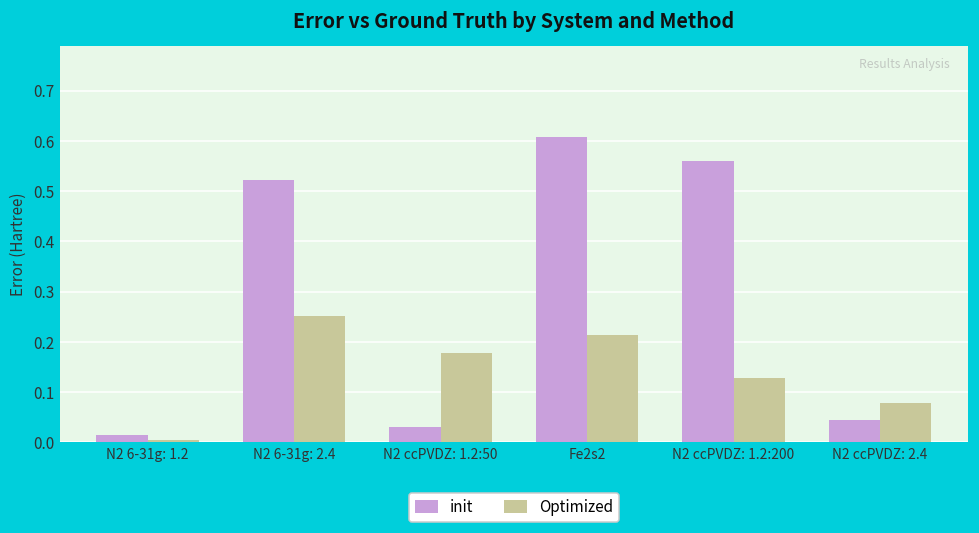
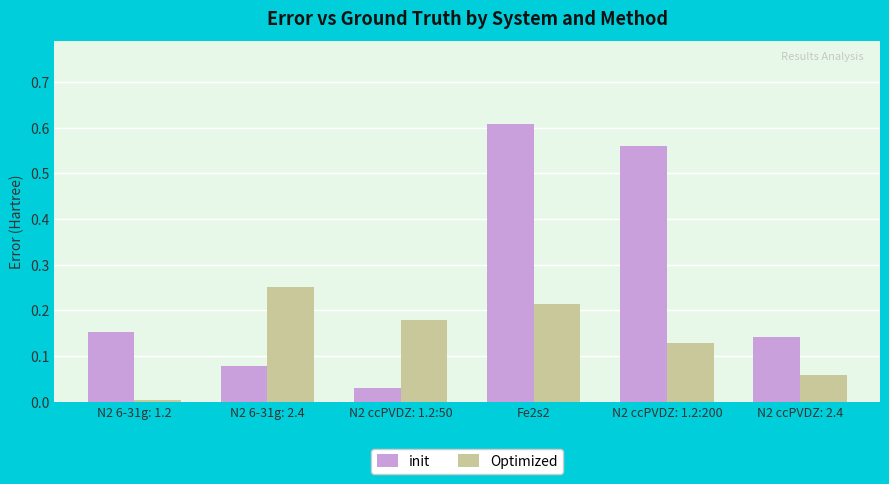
init, N2 6-31g: 1.2: 0.01 -> 0.15
init, N2 6-31g: 2.4: 0.52 -> 0.08
init, N2 ccPVDZ: 2.4: 0.05 -> 0.14
Optimized, N2 ccPVDZ: 2.4: 0.08 -> 0.06
